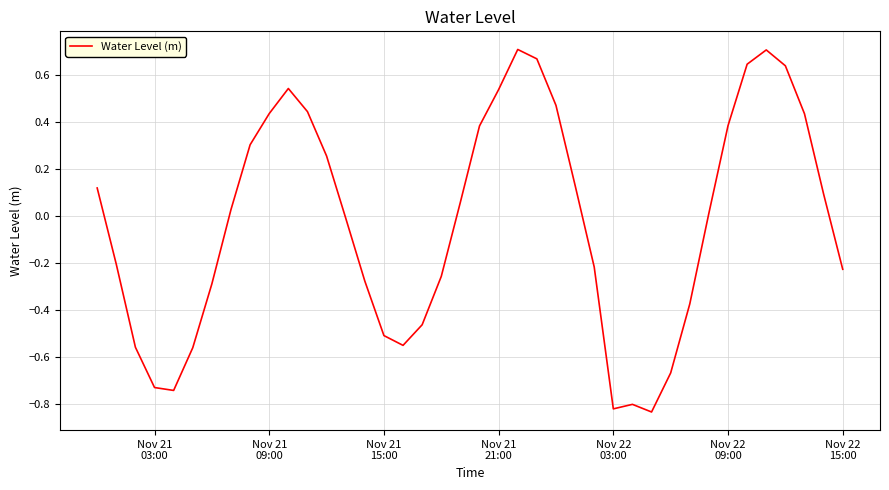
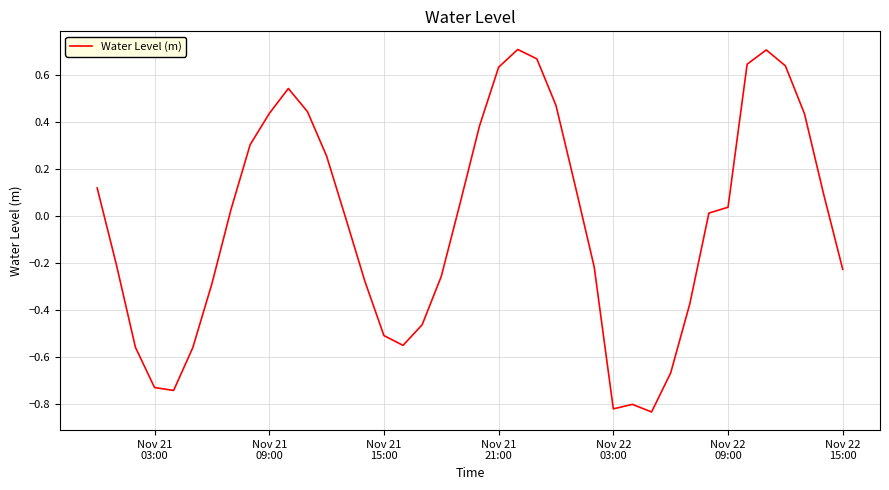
Nov 21 21:00: 0.54 -> 0.63
Nov 22 09:00: 0.39 -> 0.04
